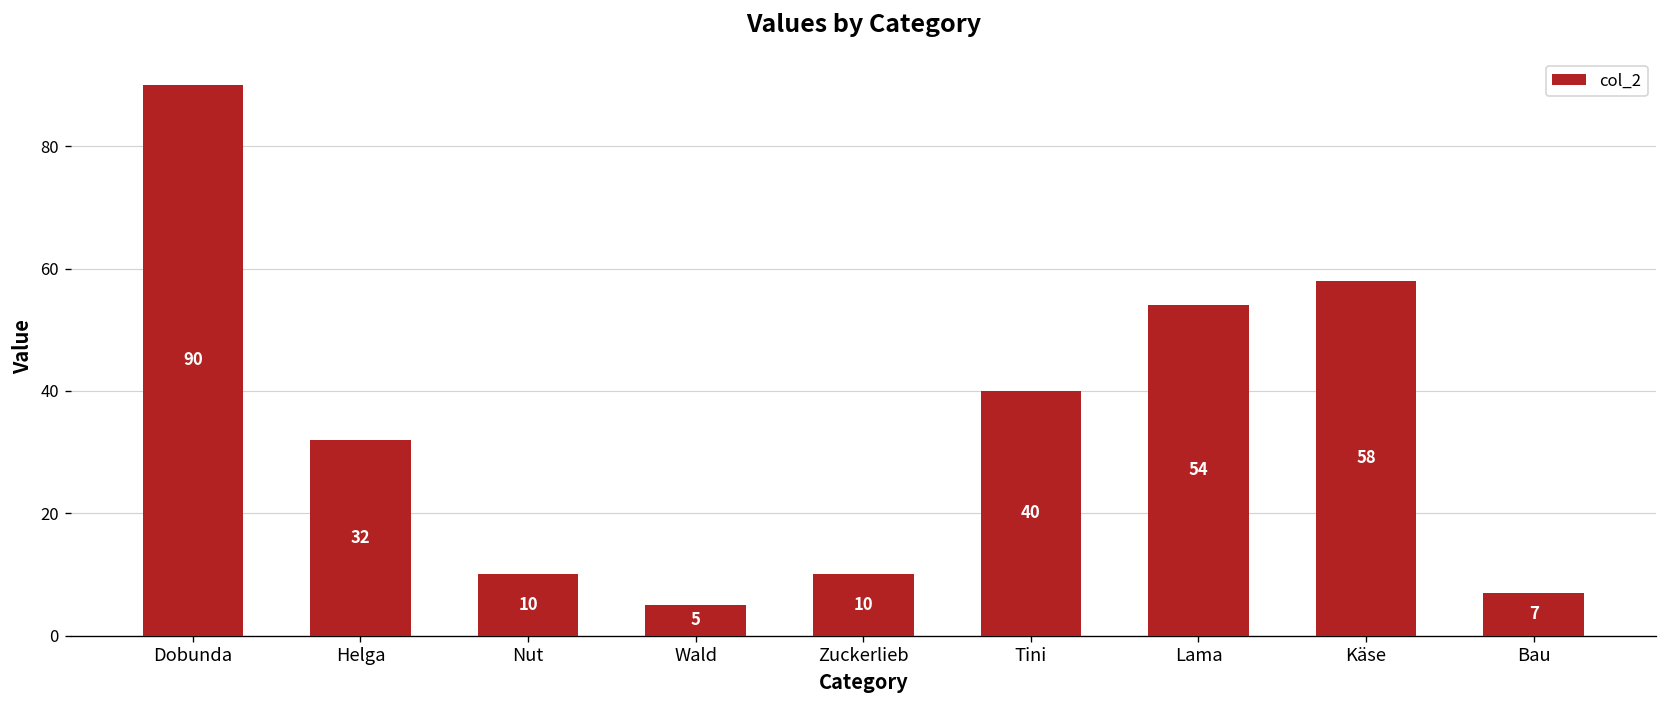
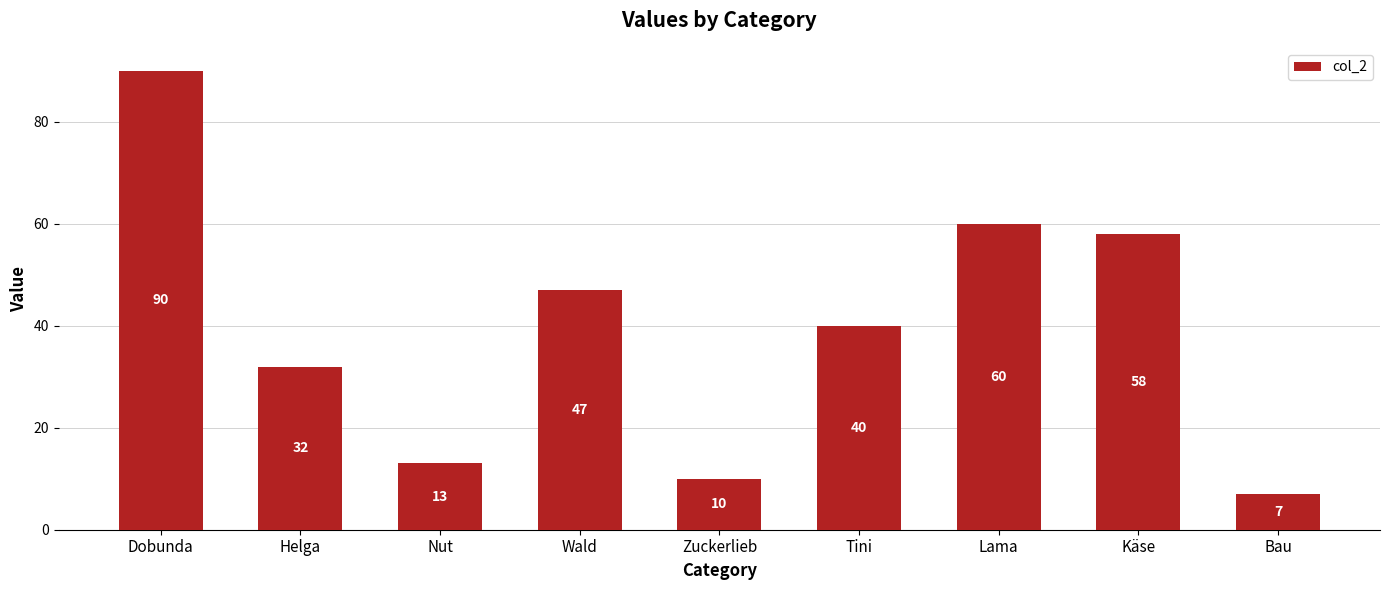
Nut: 10 -> 13
Wald: 5 -> 47
Lama: 54 -> 60
